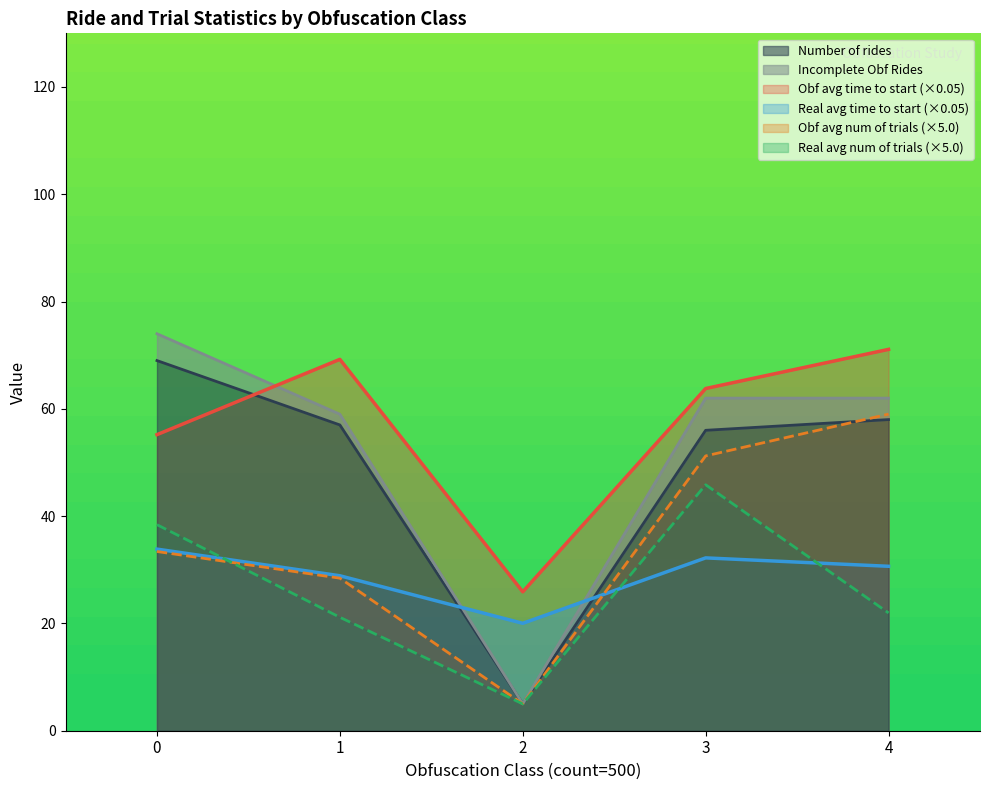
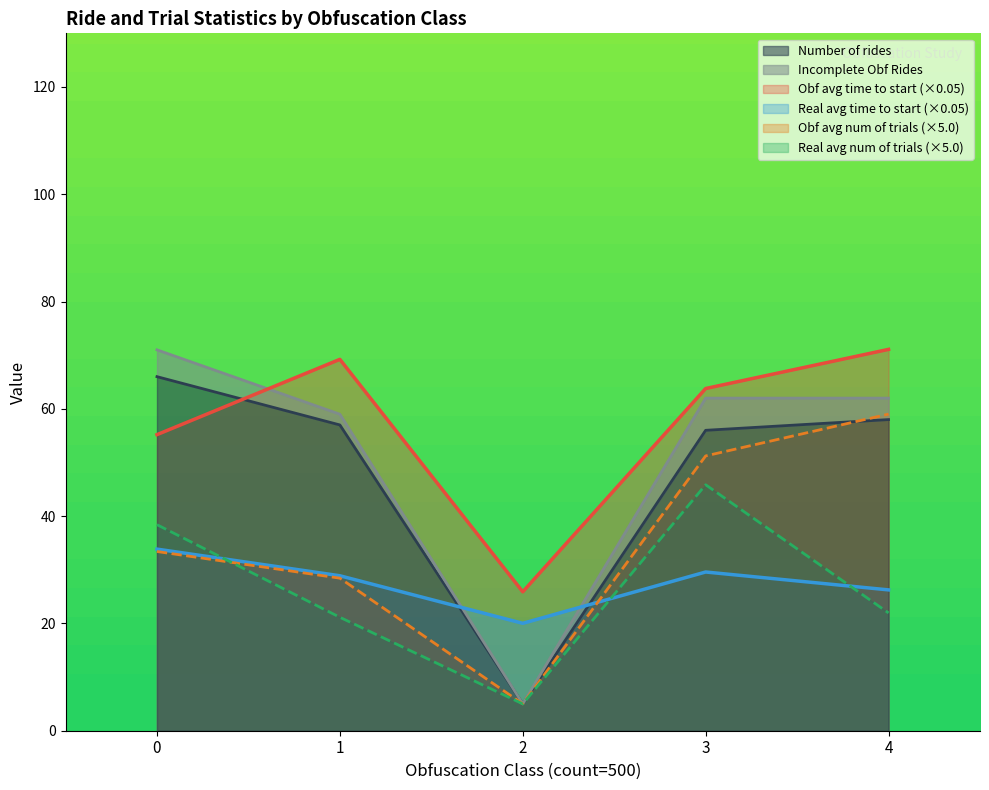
Number of rides, 0: 69 -> 66
Real avg time to start (×0.05), 3: 32 -> 30
Real avg time to start (×0.05), 4: 31 -> 26
